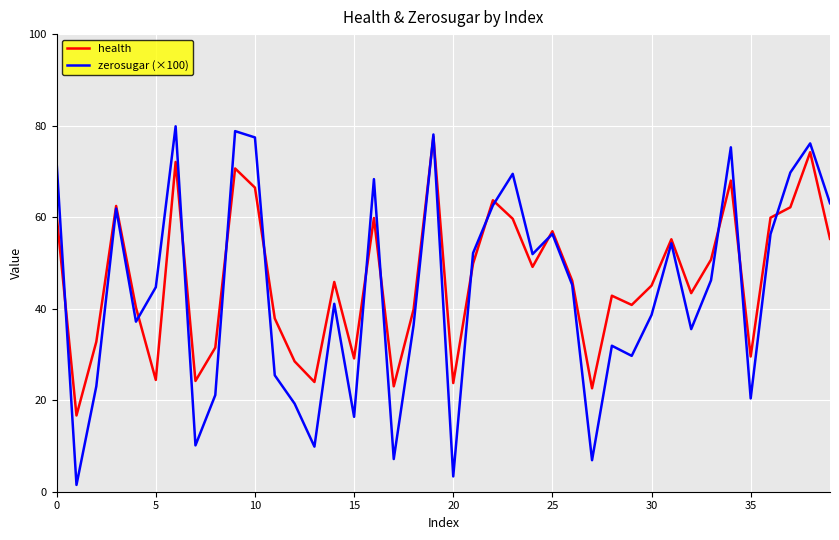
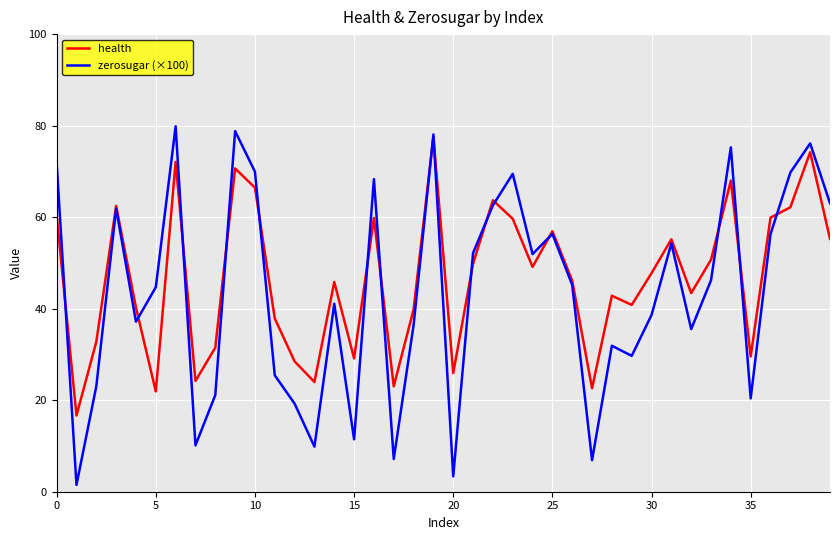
health, 5: 24 -> 22
zerosugar (×100), 10: 77 -> 70
zerosugar (×100), 15: 16 -> 11
health, 20: 24 -> 26
health, 30: 45 -> 48
